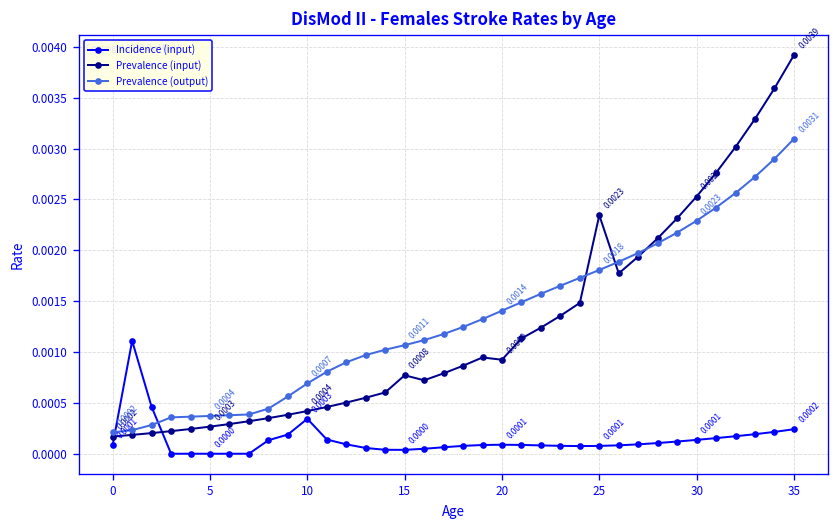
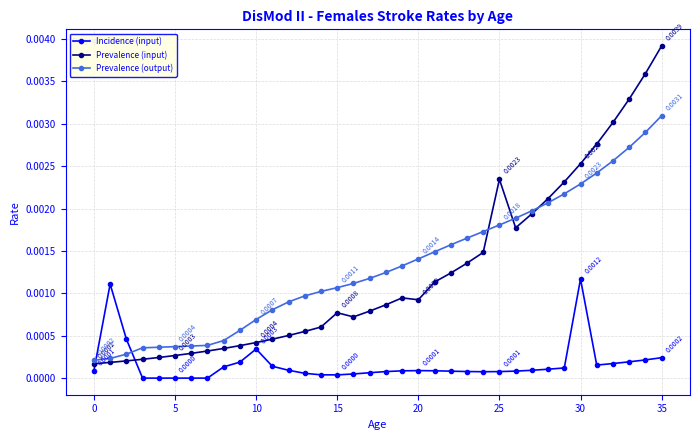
Incidence (input), 30: 0.0001 -> 0.0012
